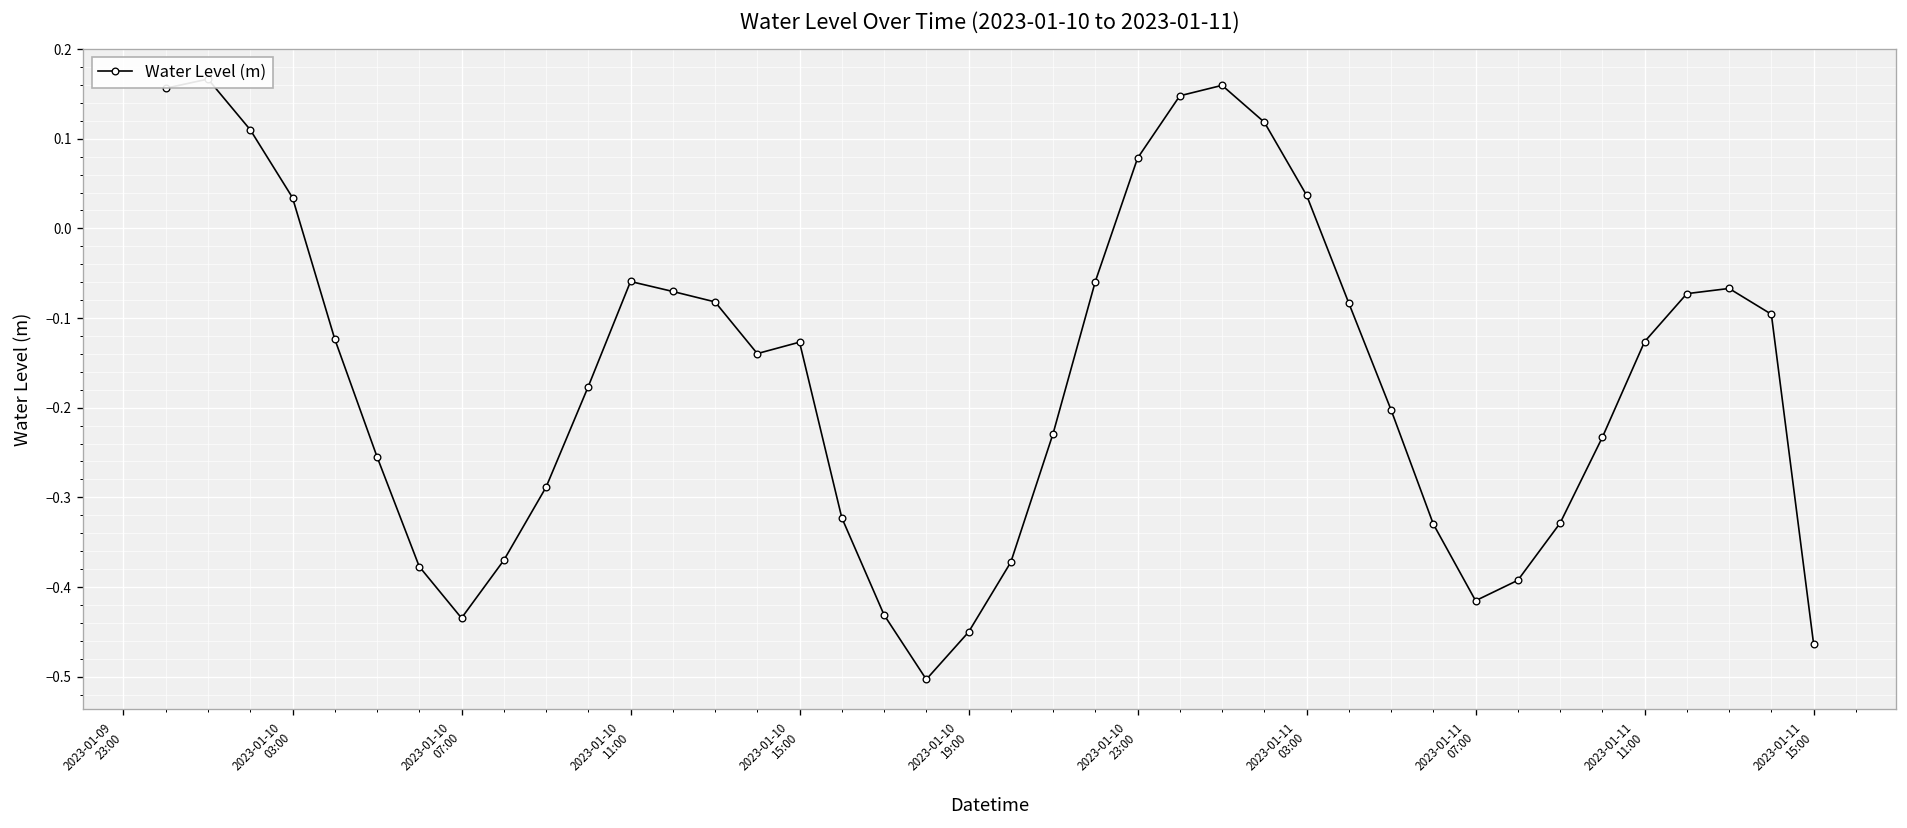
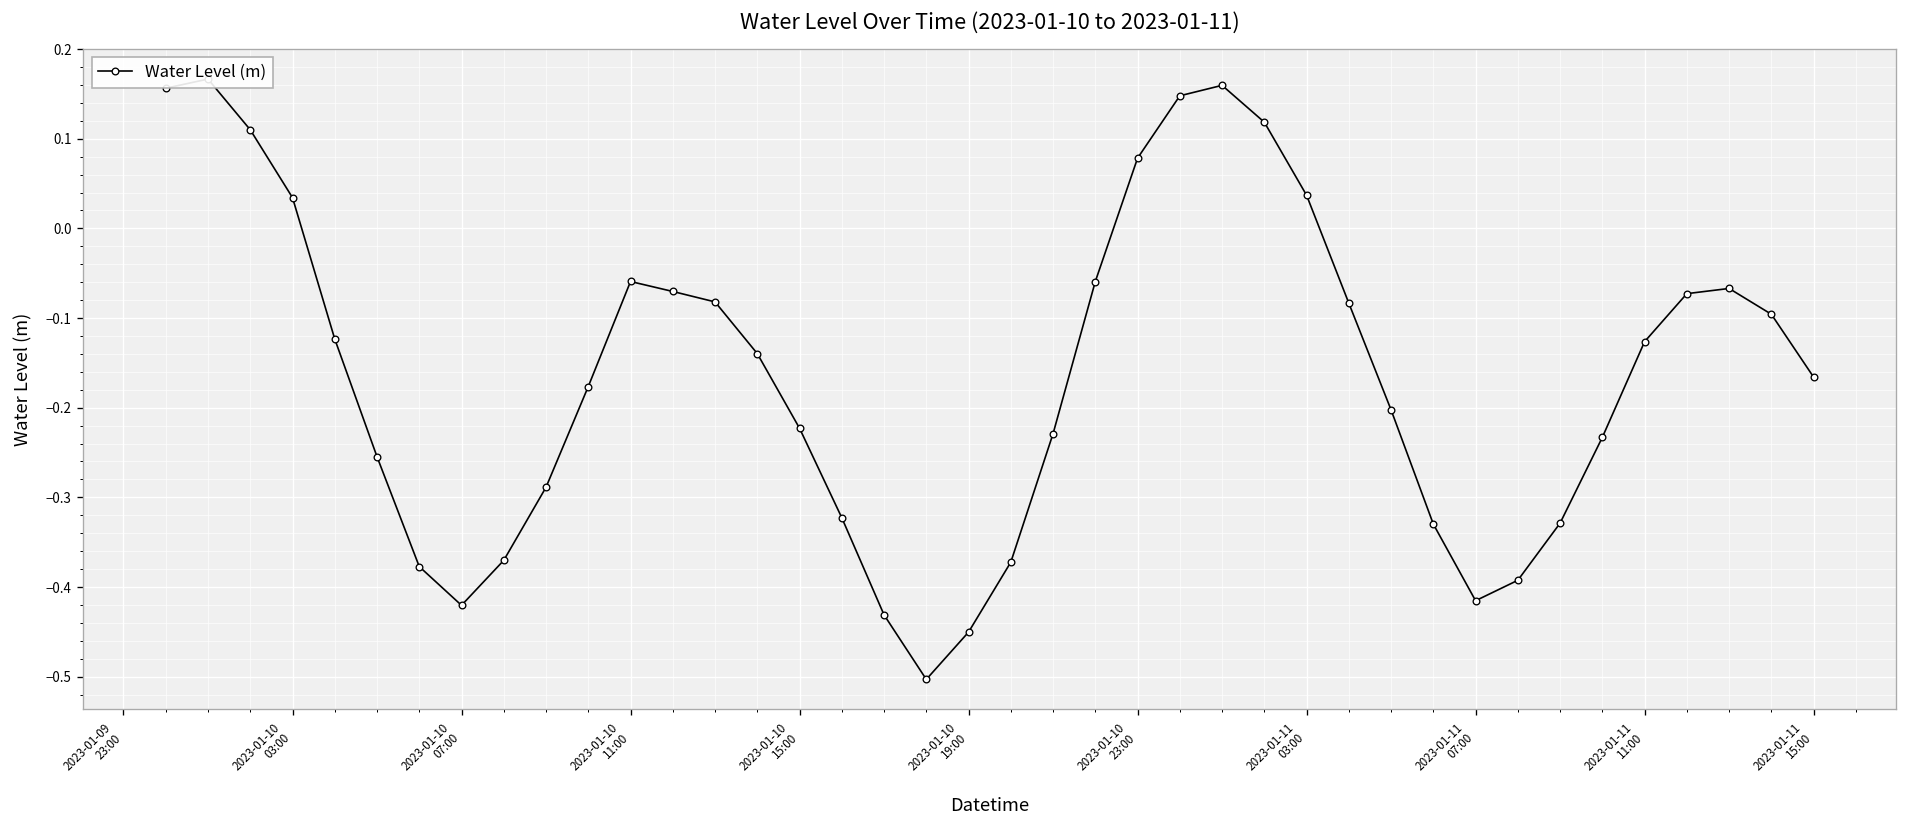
2023-01-10 07:00: -0.43 -> -0.42
2023-01-10 15:00: -0.13 -> -0.22
2023-01-11 15:00: -0.46 -> -0.17
